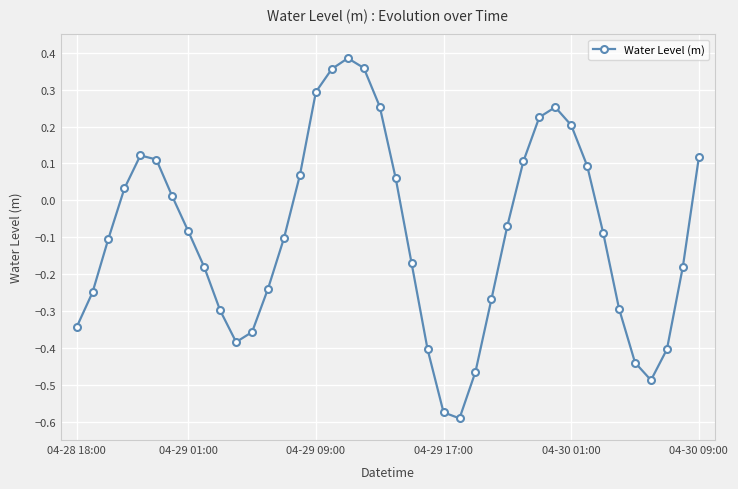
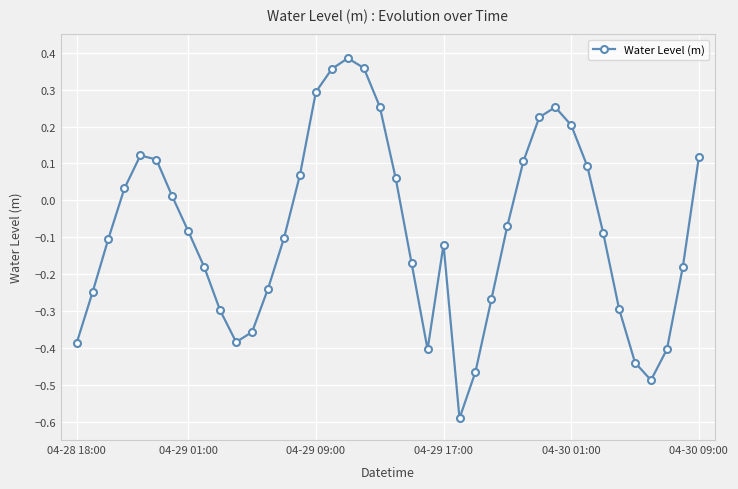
04-28 18:00: -0.34 -> -0.39
04-29 17:00: -0.57 -> -0.12
